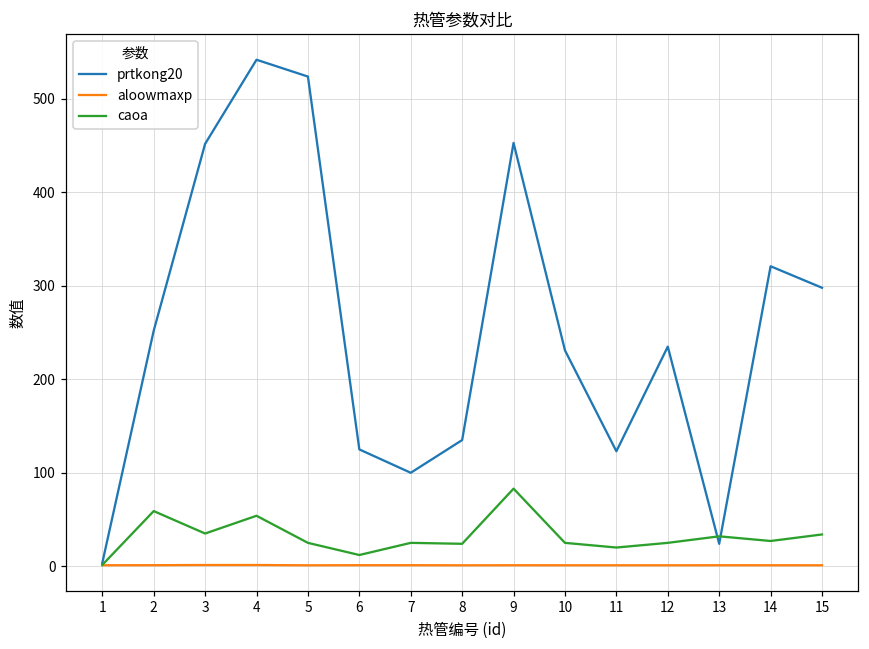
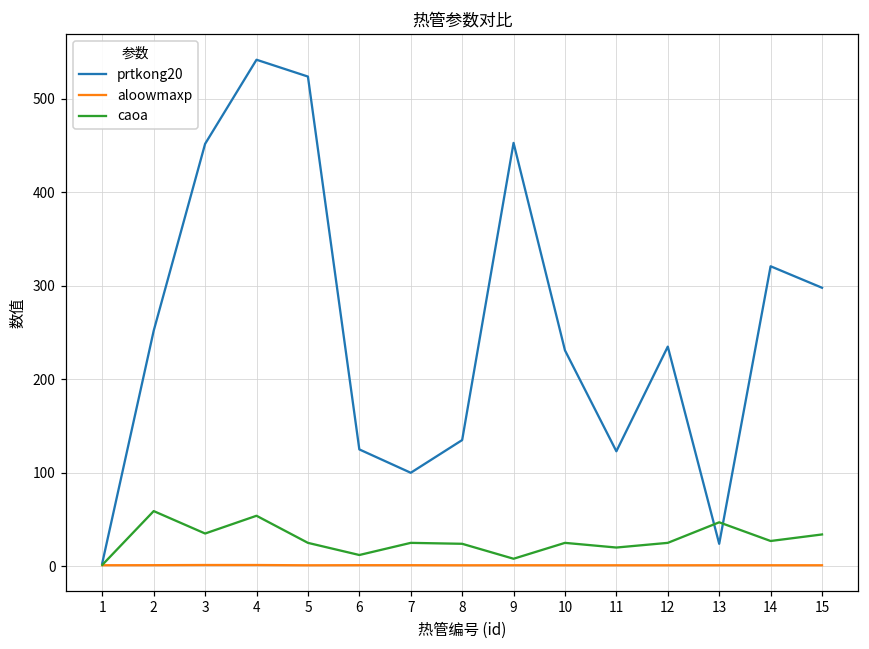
caoa, 9: 80 -> 10
caoa, 13: 30 -> 50
